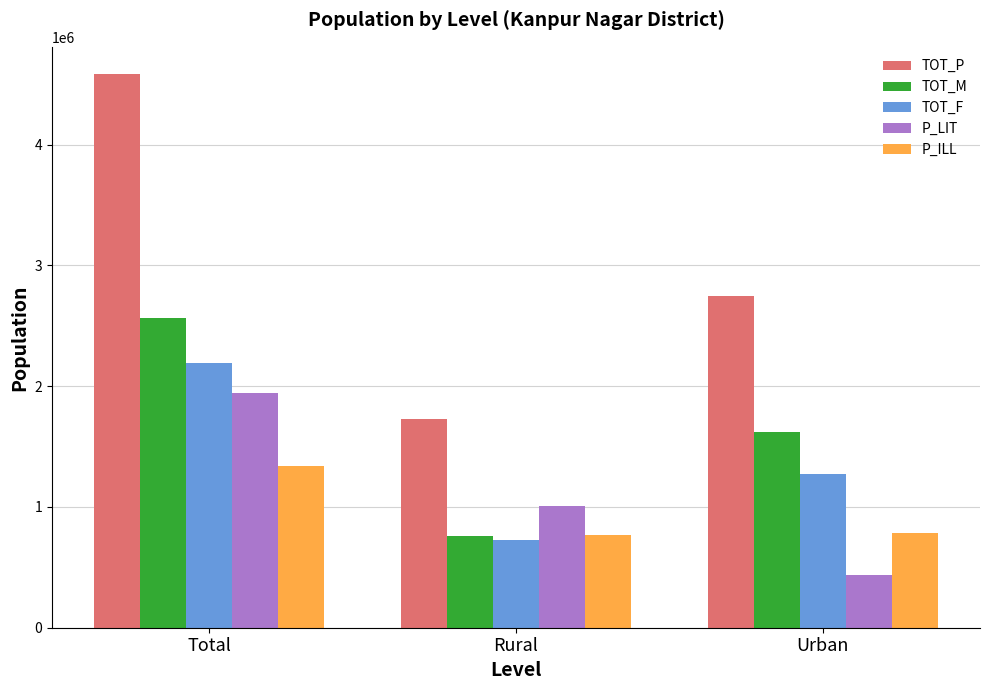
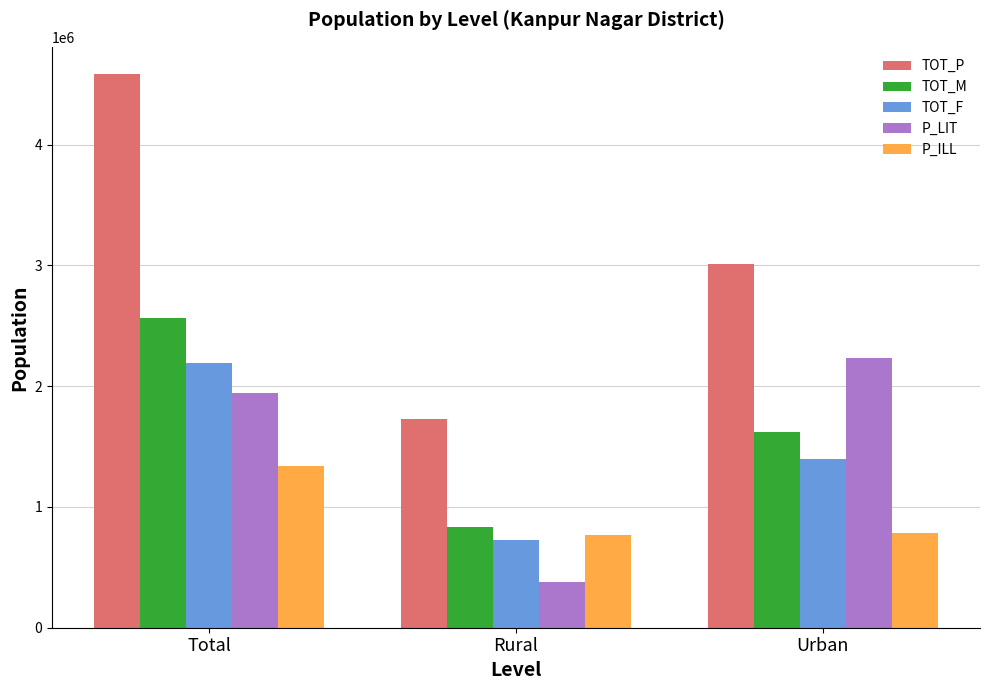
TOT_M, Rural: 760000 -> 840000
P_LIT, Rural: 1010000 -> 380000
TOT_P, Urban: 2750000 -> 3020000
TOT_F, Urban: 1280000 -> 1390000
P_LIT, Urban: 430000 -> 2230000
